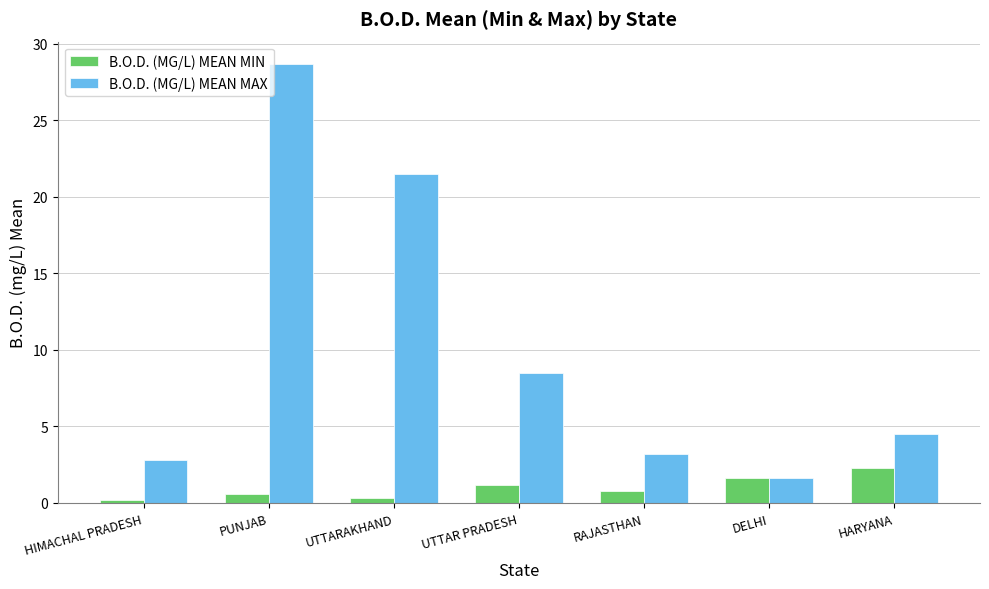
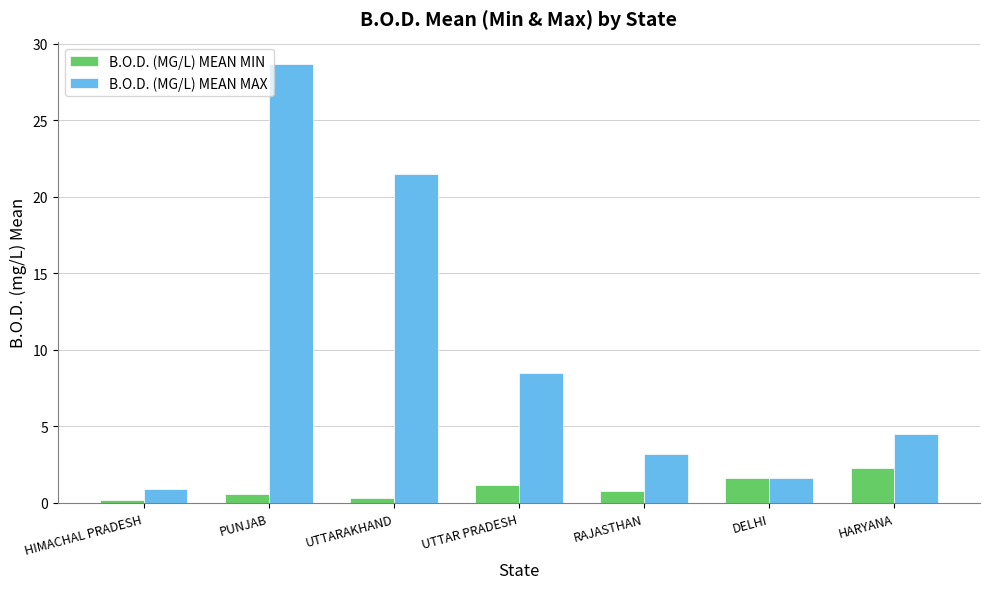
B.O.D. (MG/L) MEAN MAX, HIMACHAL PRADESH: 2.8 -> 0.9
